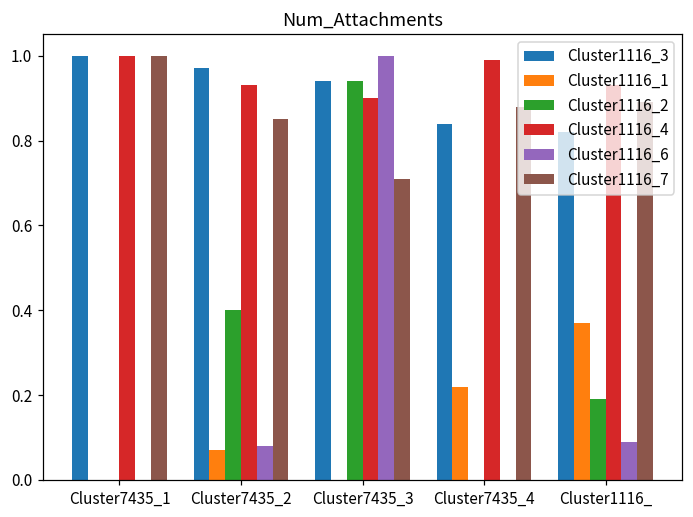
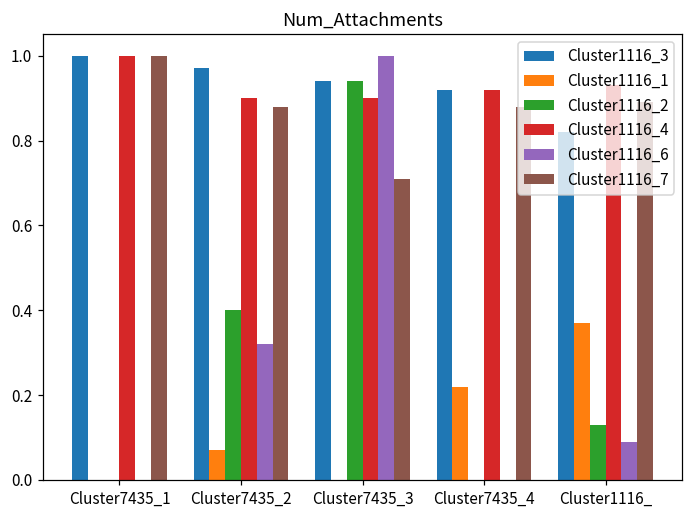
Cluster1116_4, Cluster7435_2: 0.93 -> 0.90
Cluster1116_6, Cluster7435_2: 0.08 -> 0.32
Cluster1116_7, Cluster7435_2: 0.85 -> 0.88
Cluster1116_3, Cluster7435_4: 0.84 -> 0.92
Cluster1116_4, Cluster7435_4: 0.99 -> 0.92
Cluster1116_2, Cluster1116_: 0.19 -> 0.13
